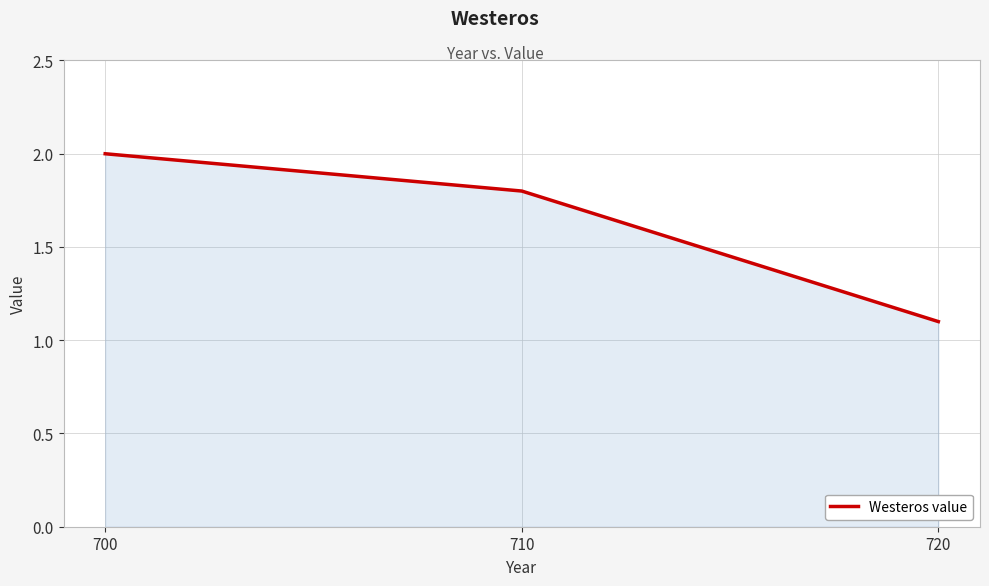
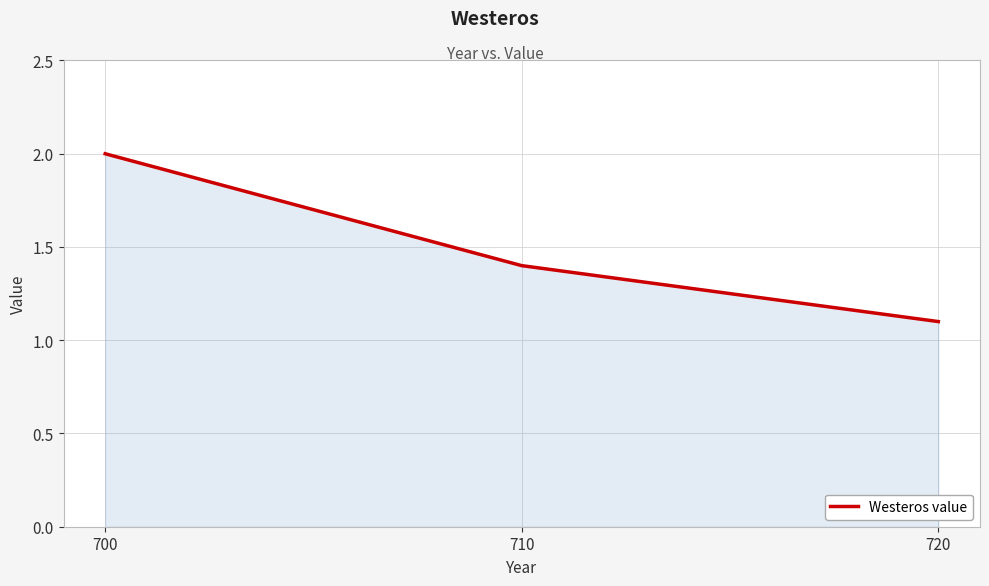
710: 1.8 -> 1.4
